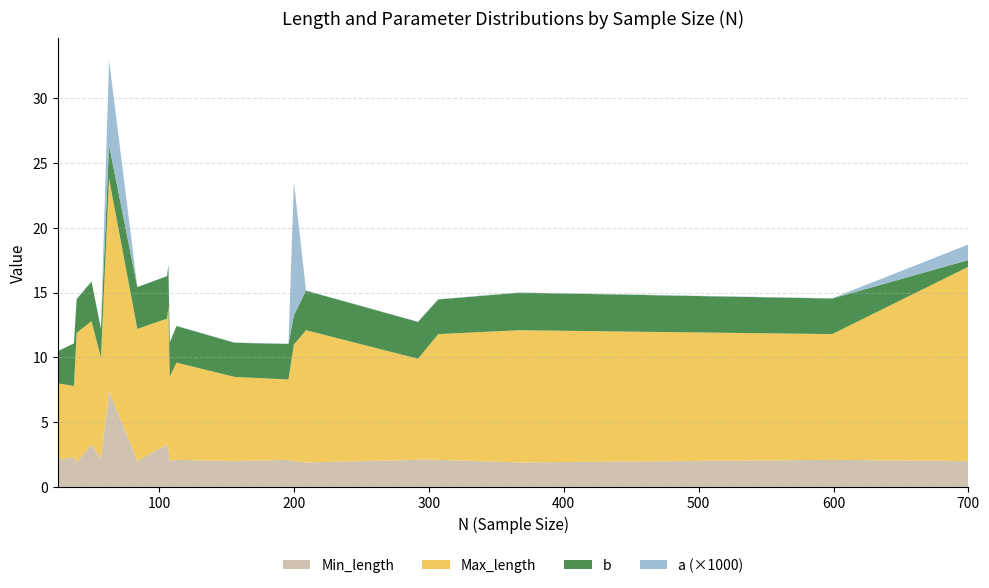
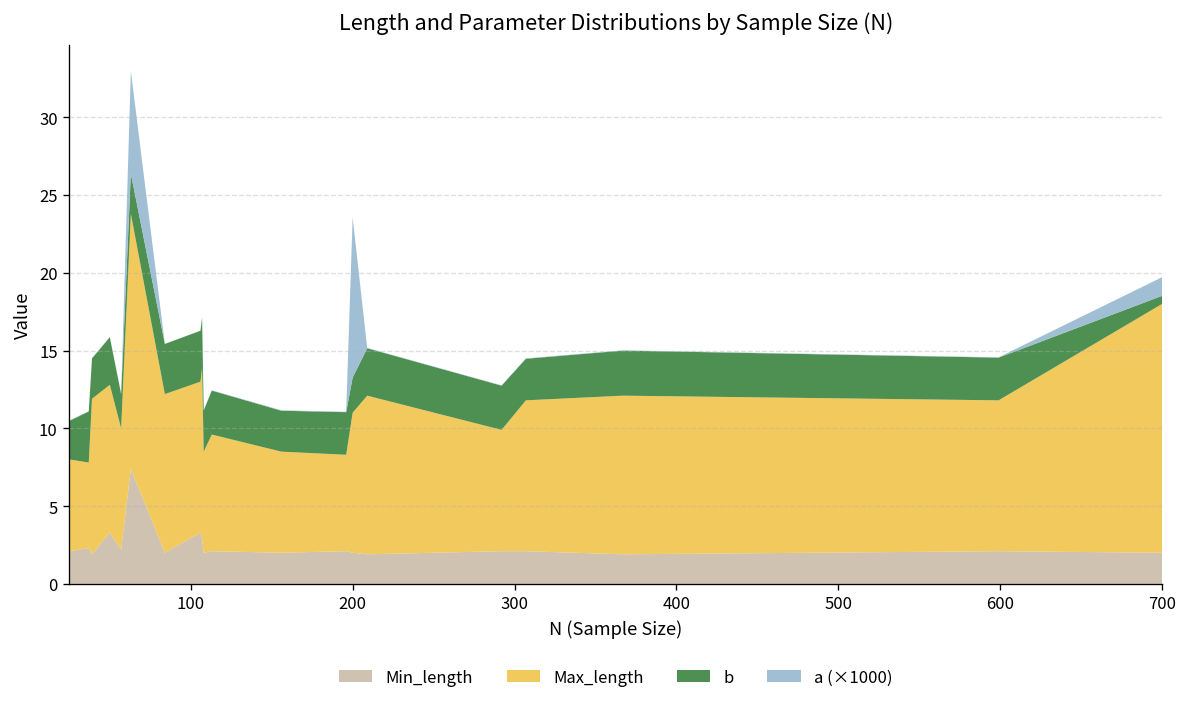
Max_length, 700: 15 -> 16
